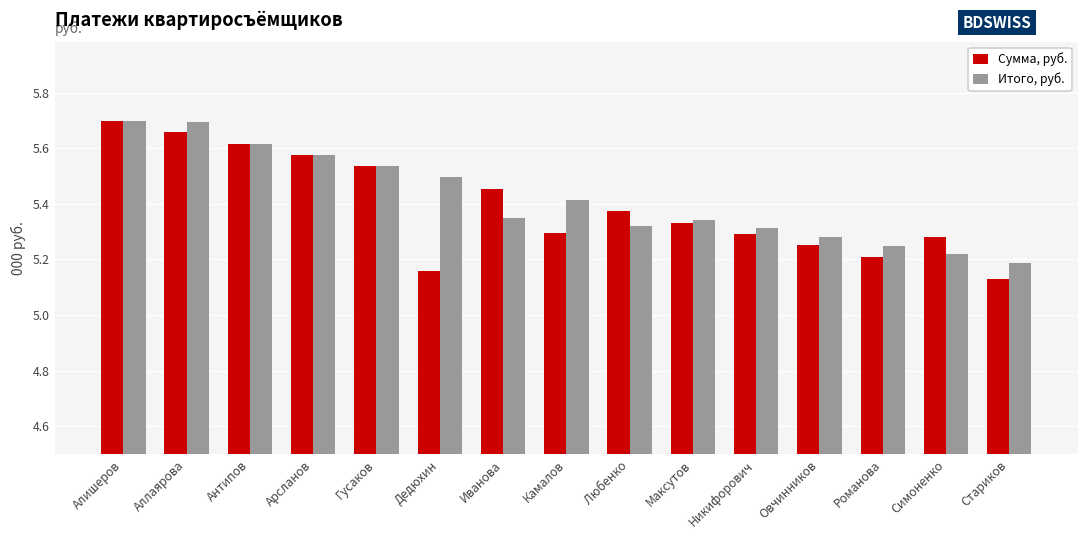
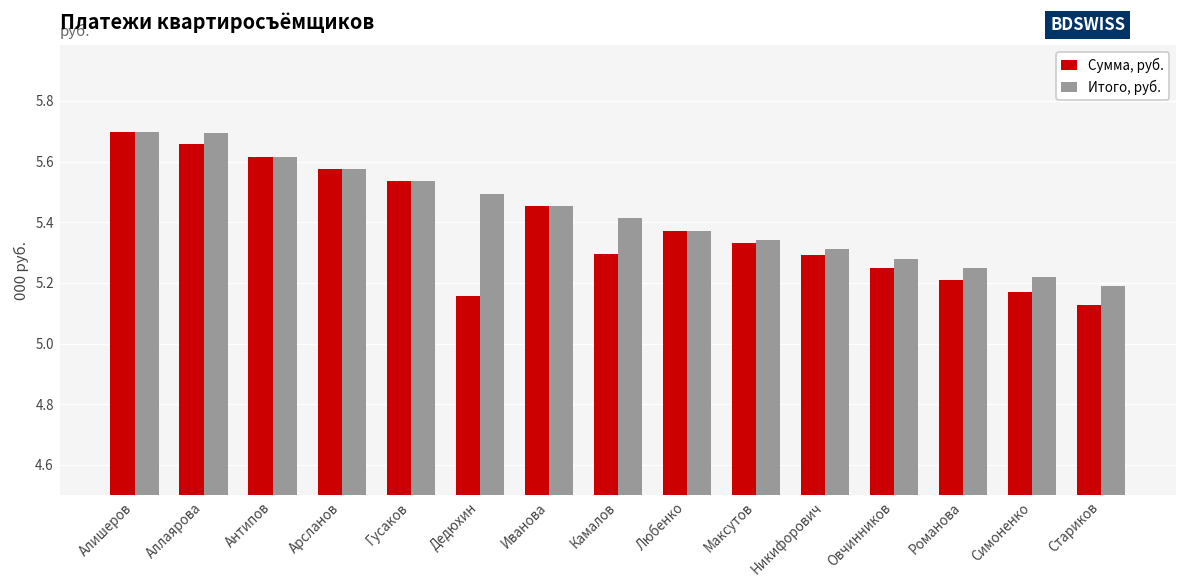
Итого, руб., Иванова: 5.35 -> 5.45
Итого, руб., Любенко: 5.32 -> 5.37
Сумма, руб., Симоненко: 5.28 -> 5.17
